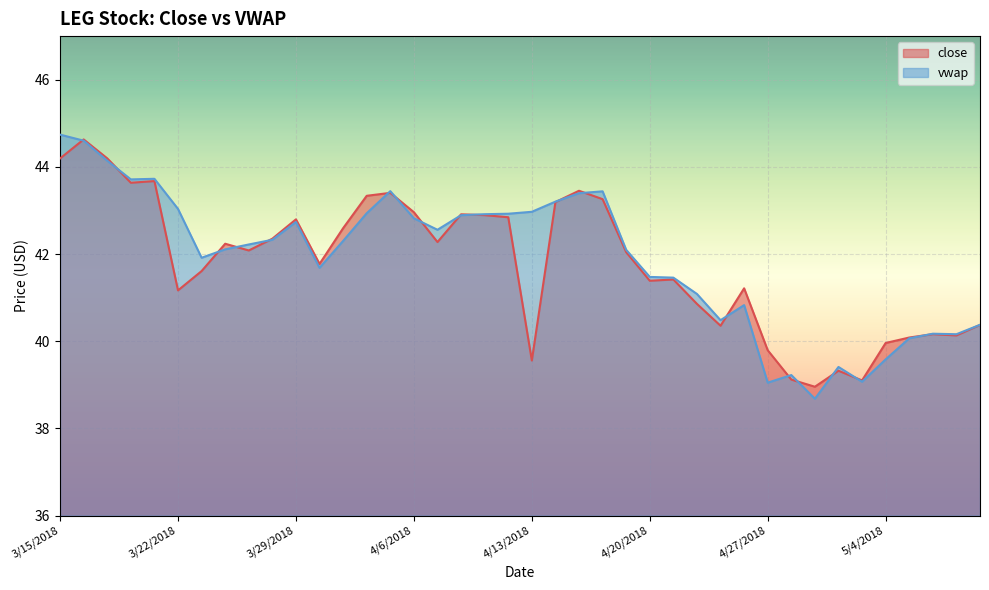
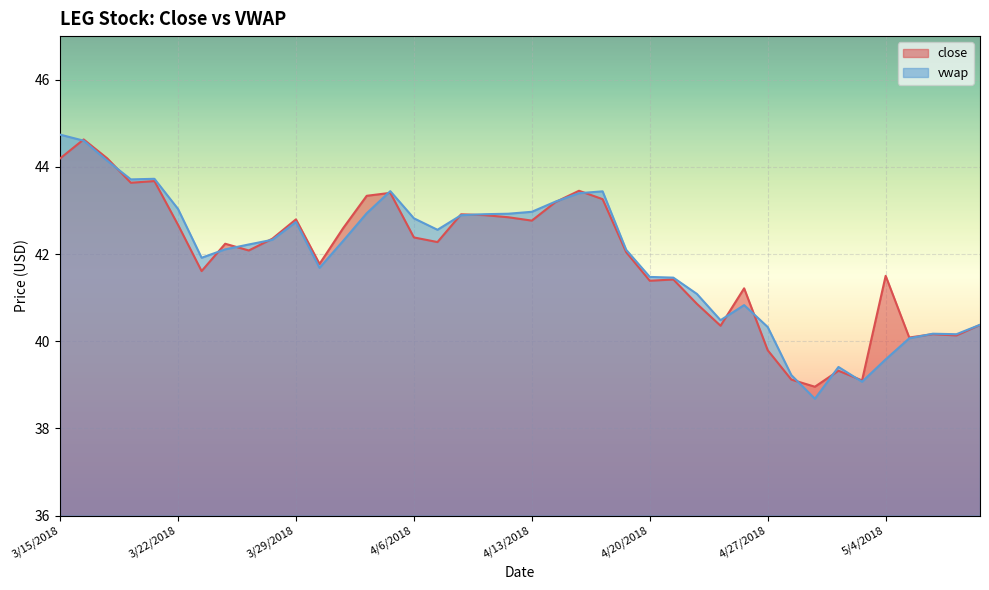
close, 3/22/2018: 41.2 -> 42.7
close, 4/6/2018: 43.0 -> 42.4
close, 4/13/2018: 39.6 -> 42.8
vwap, 4/27/2018: 39.1 -> 40.3
close, 5/4/2018: 40.0 -> 41.5
